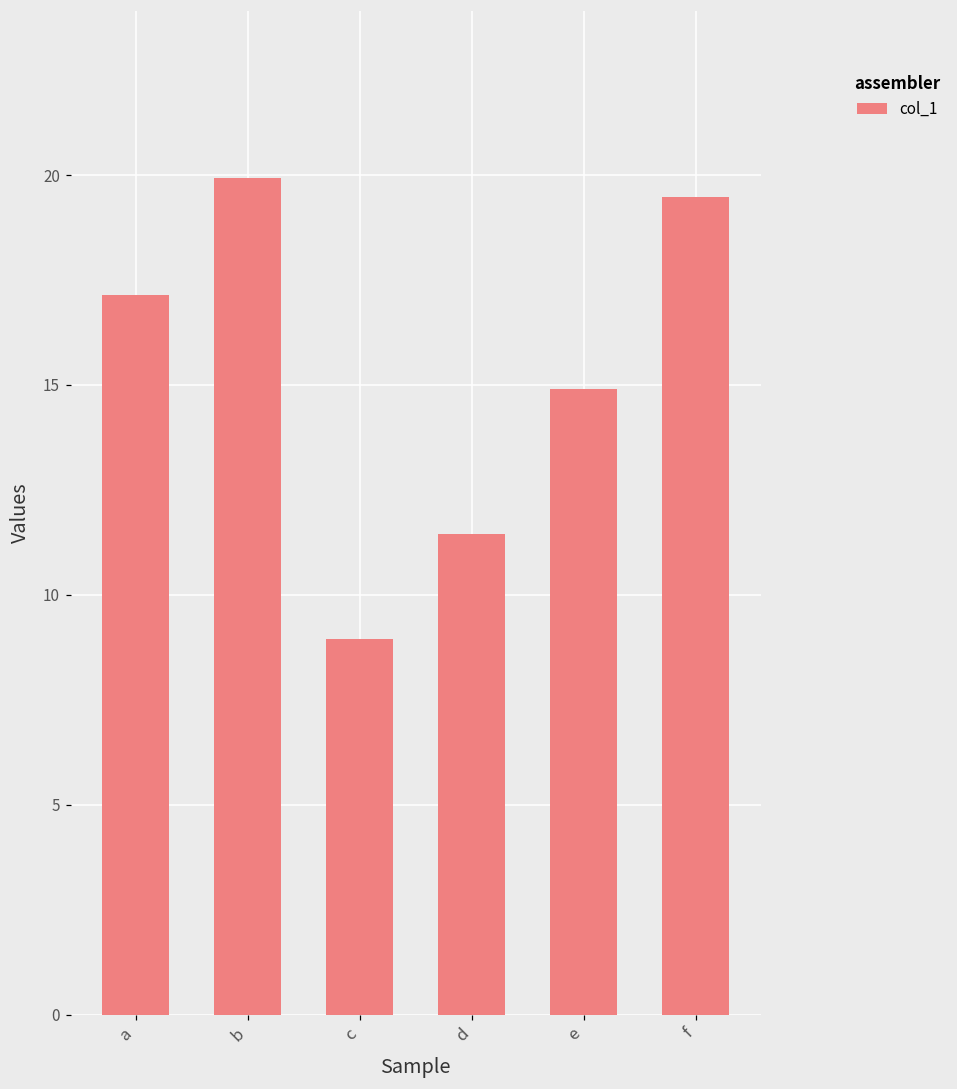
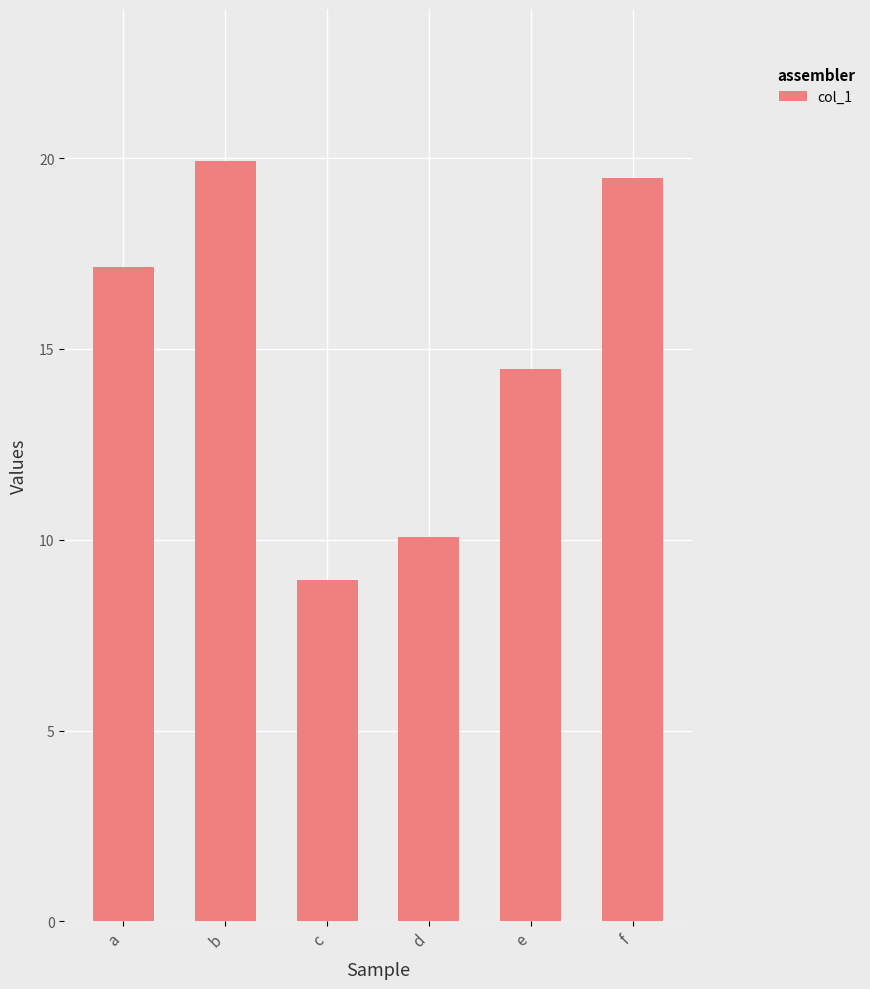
d: 11.5 -> 10.1
e: 14.9 -> 14.5
